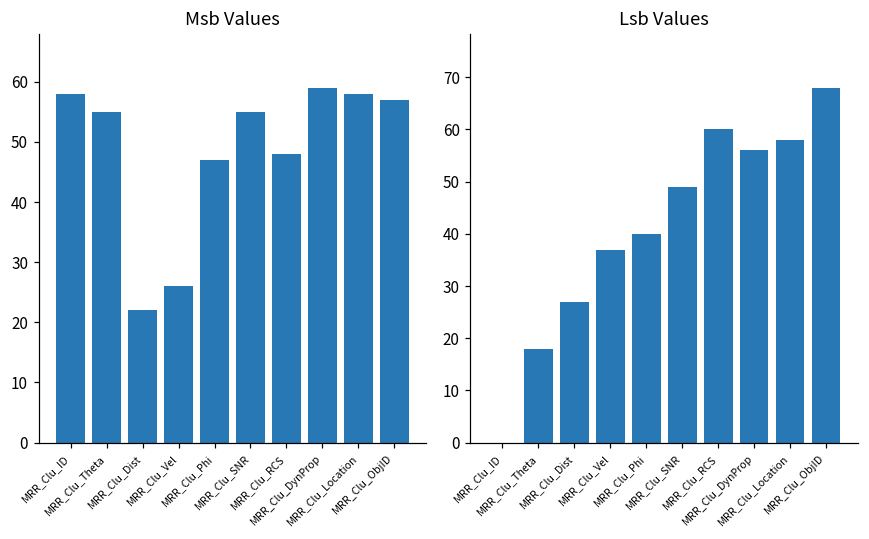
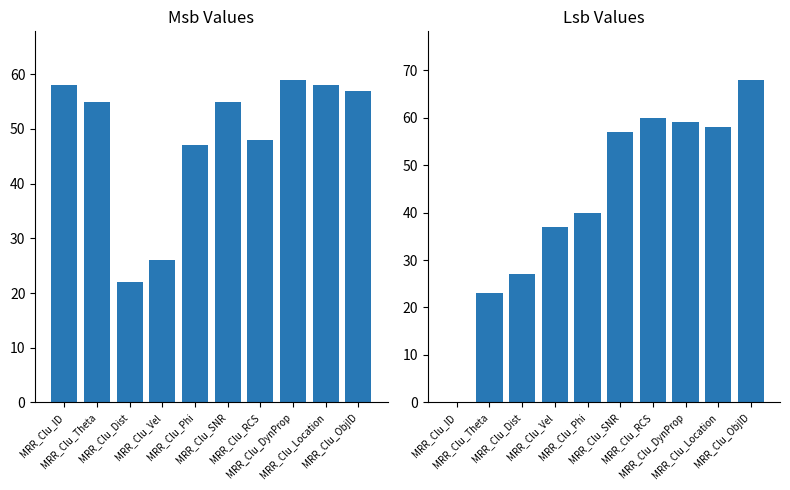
Lsb Values, MRR_Clu_Theta: 18 -> 23
Lsb Values, MRR_Clu_SNR: 49 -> 57
Lsb Values, MRR_Clu_DynProp: 56 -> 59
